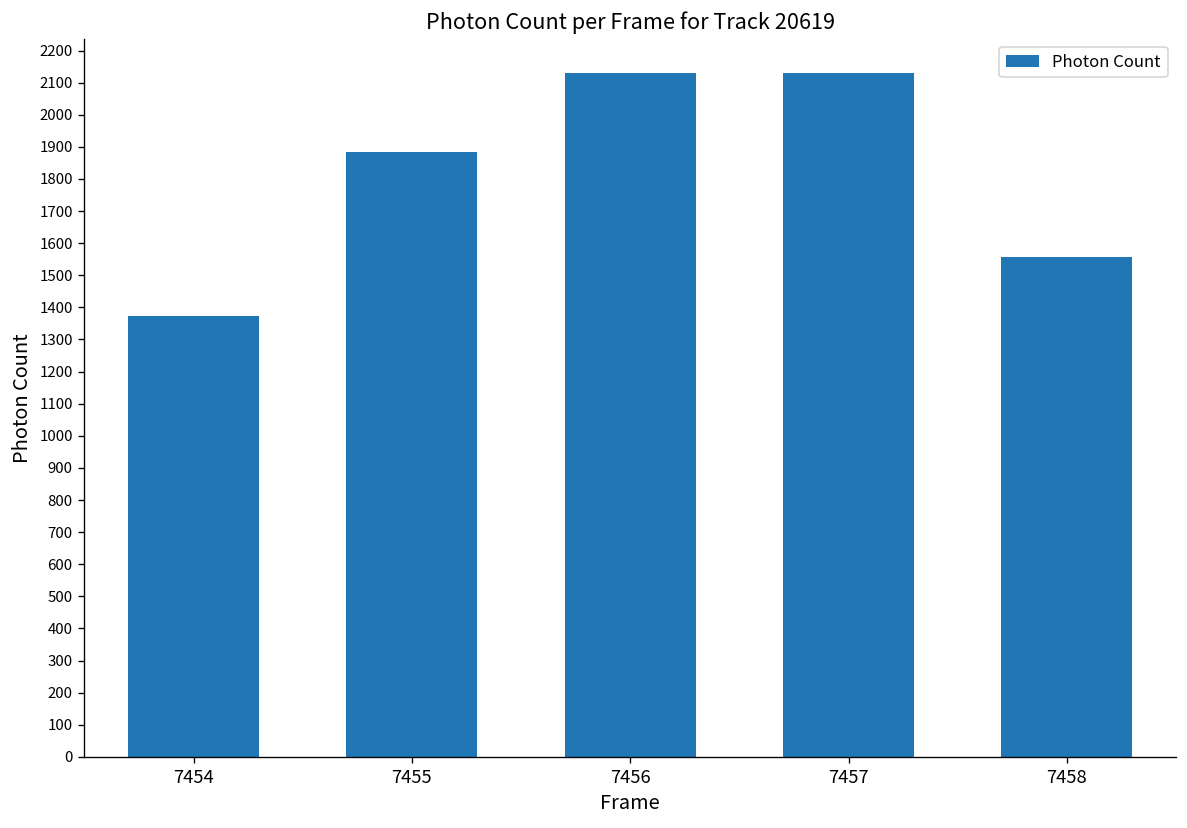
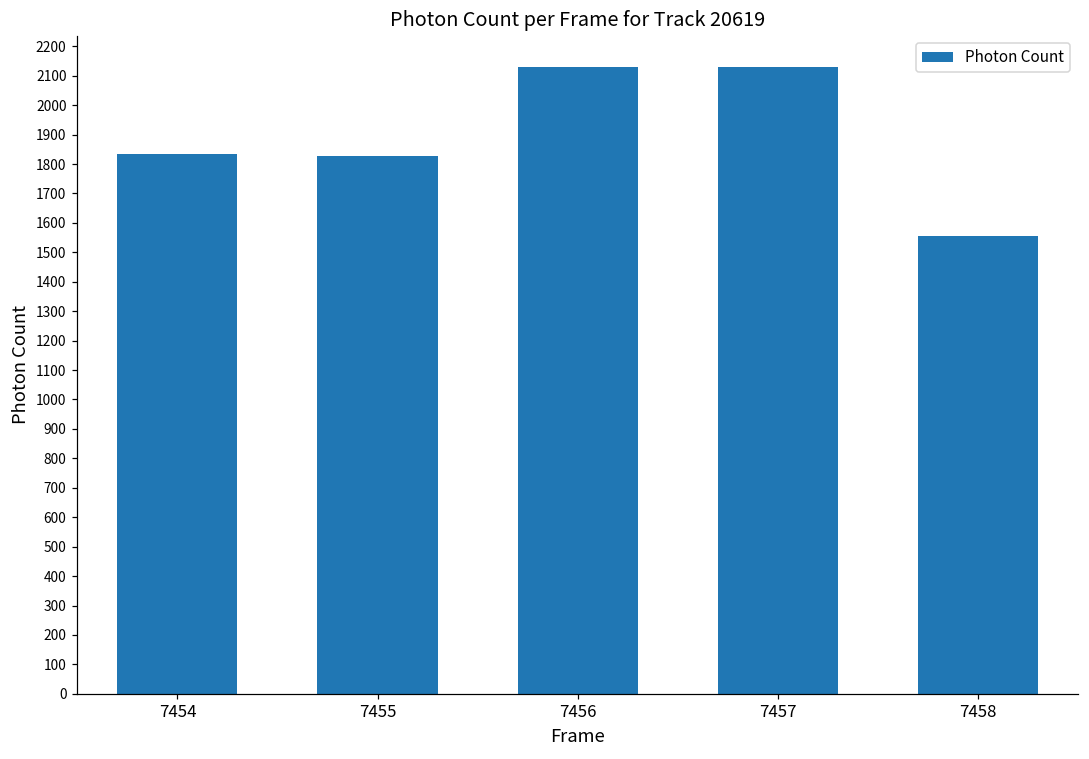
7454: 1370 -> 1830
7455: 1880 -> 1830
